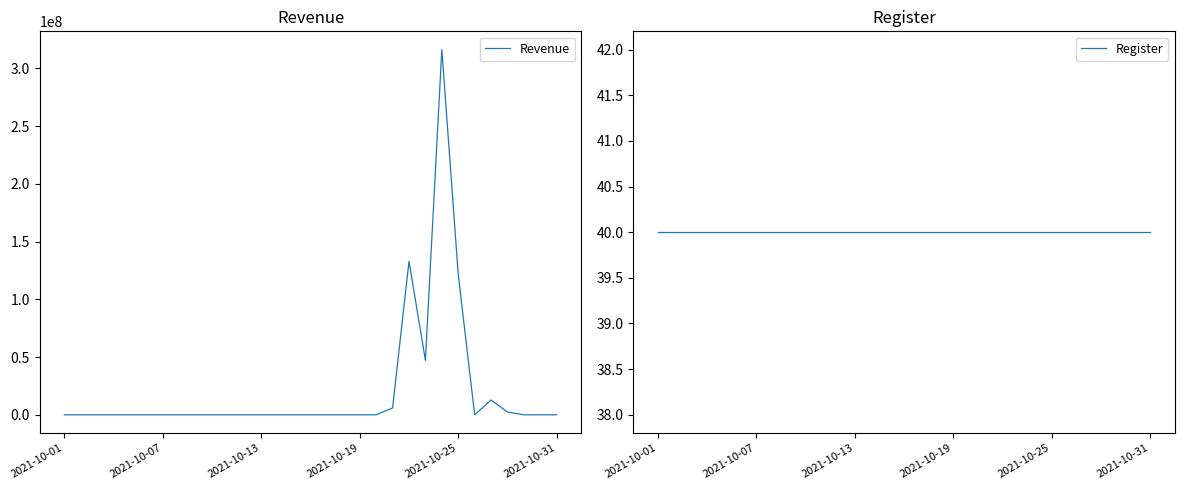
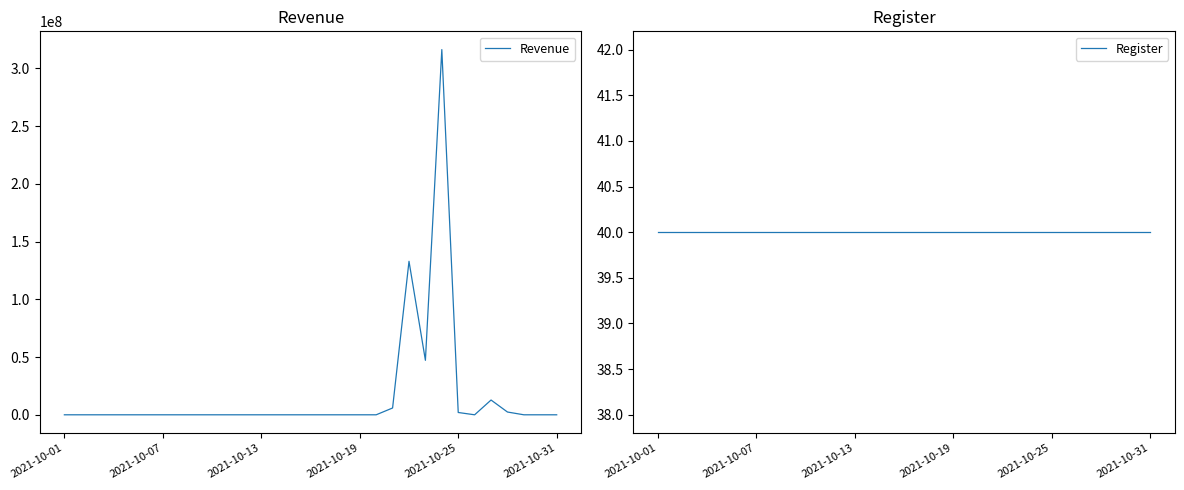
Revenue, 2021-10-25: 122000000 -> 2000000
